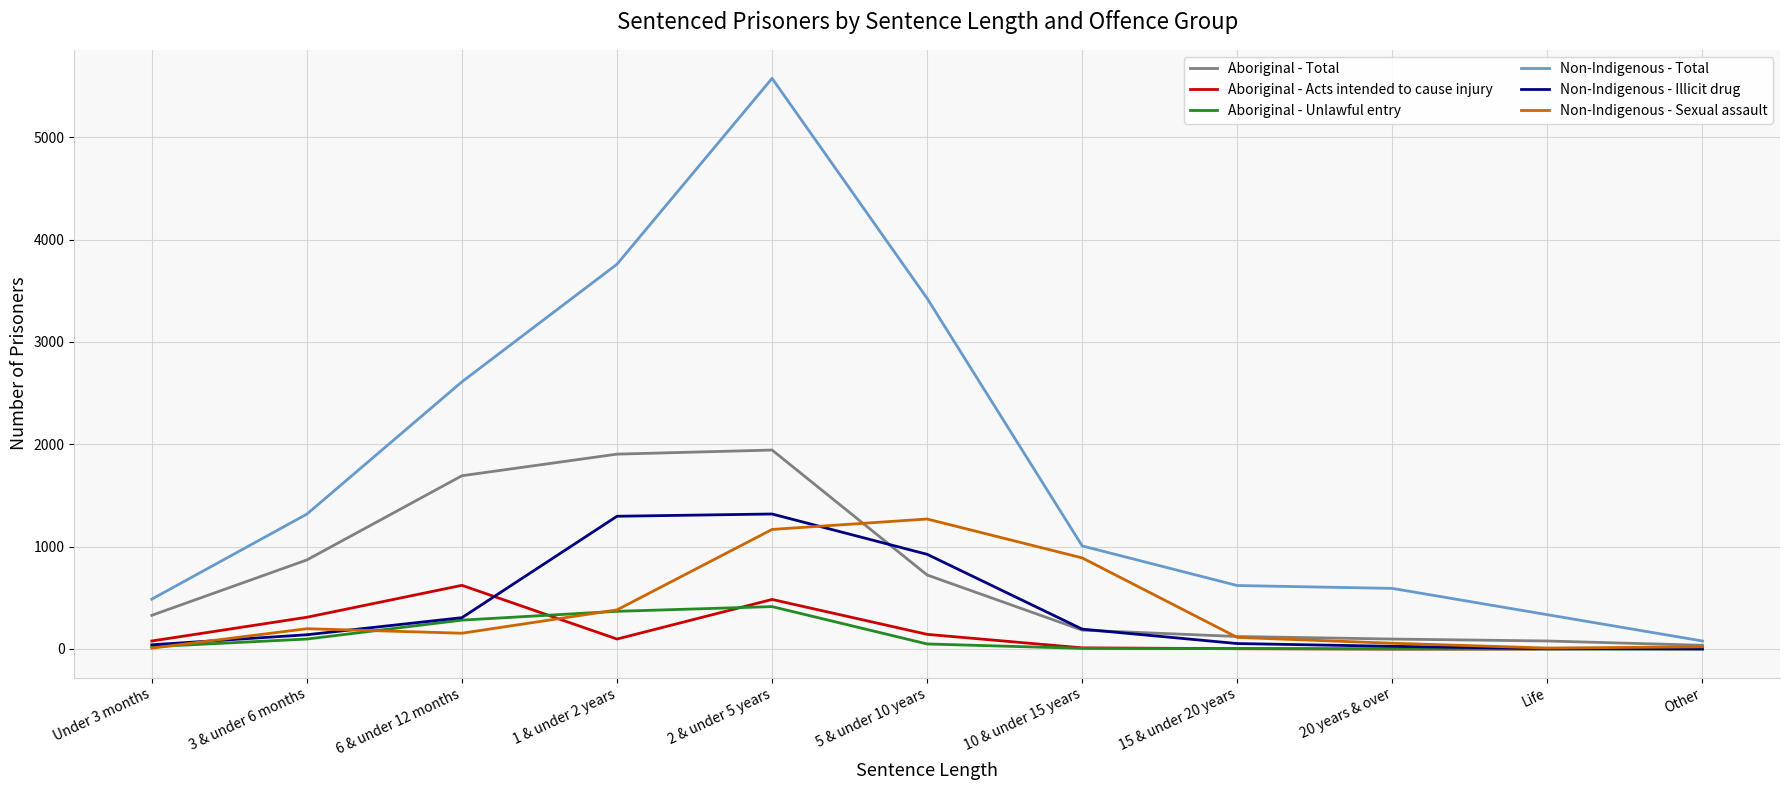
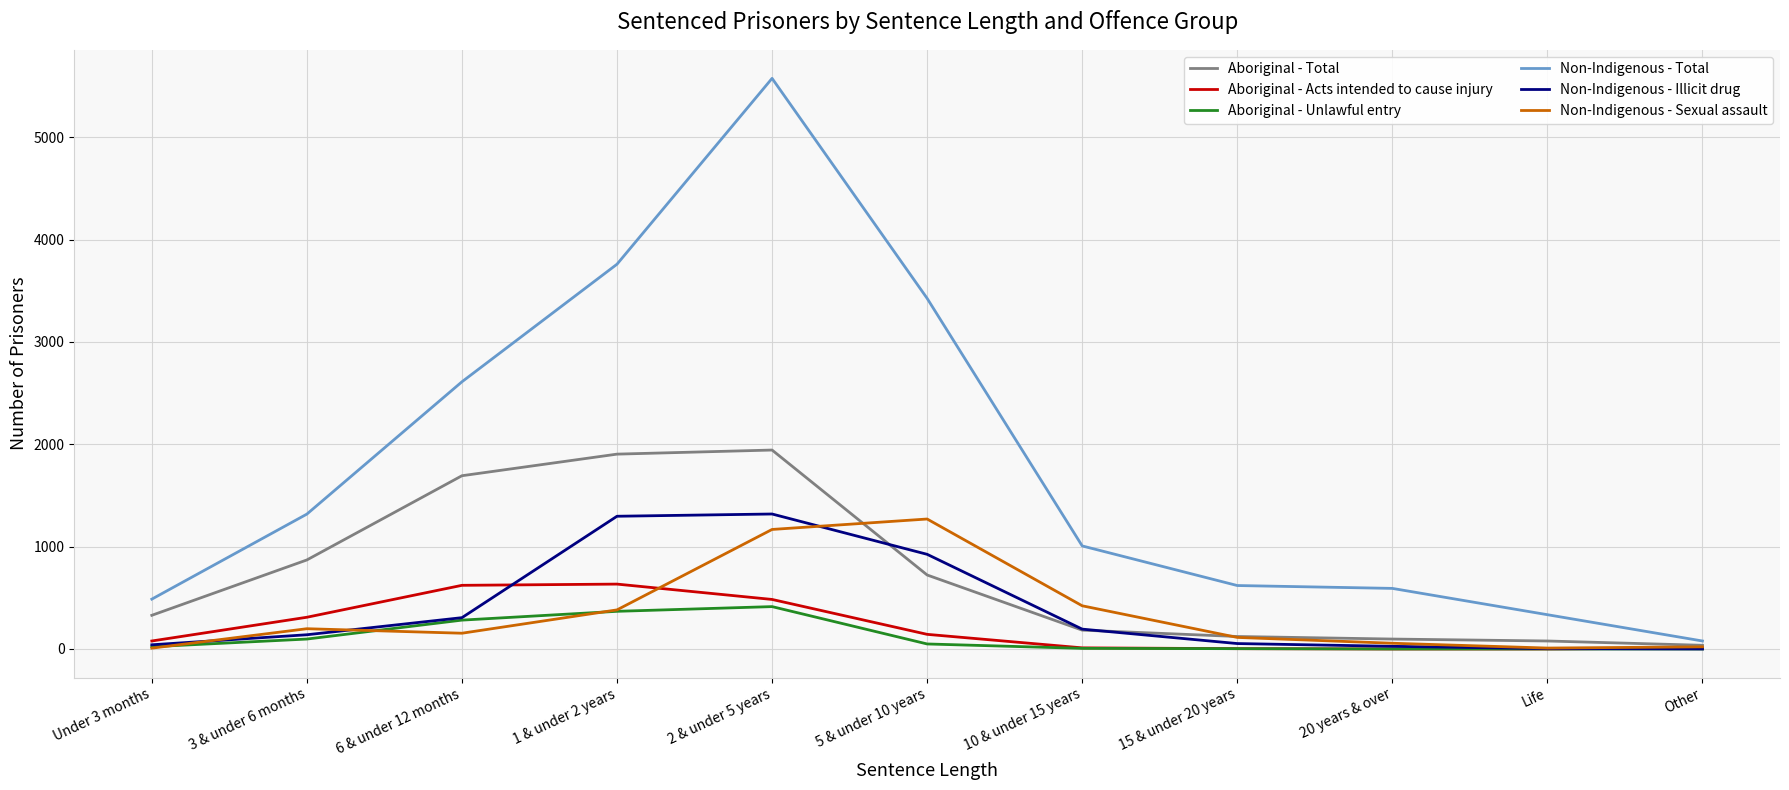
Aboriginal - Acts intended to cause injury, 1 & under 2 years: 100 -> 630
Non-Indigenous - Sexual assault, 10 & under 15 years: 890 -> 420
